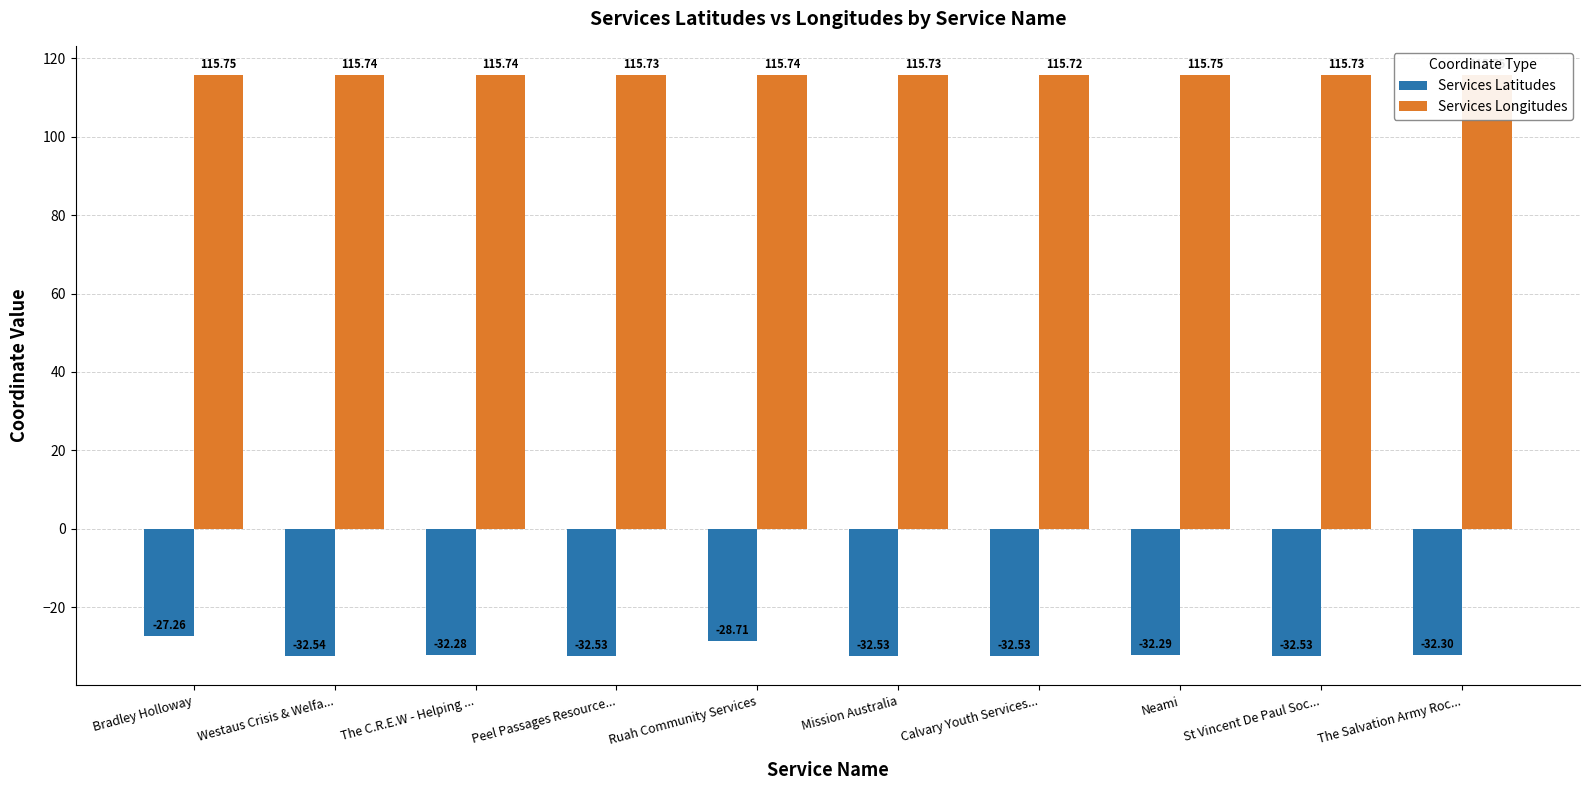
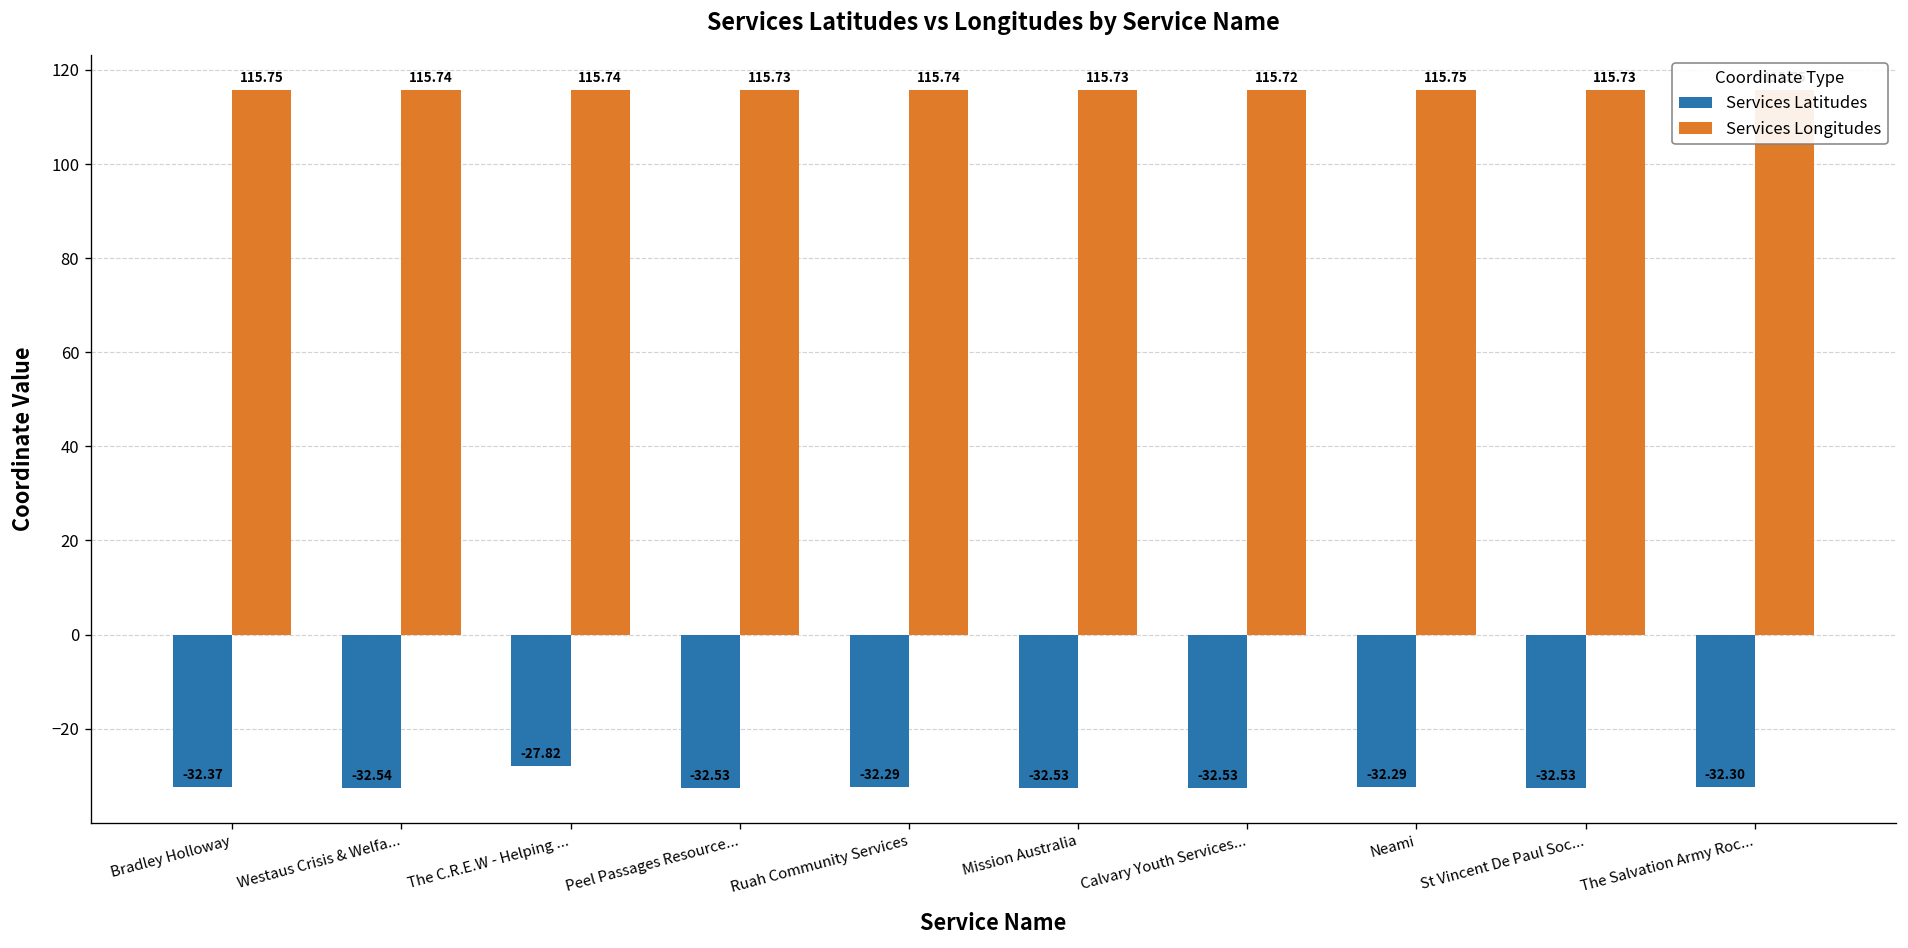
Services Latitudes, Bradley Holloway: -27.26 -> -32.37
Services Latitudes, The C.R.E.W - Helping ...: -32.28 -> -27.82
Services Latitudes, Ruah Community Services: -28.71 -> -32.29
